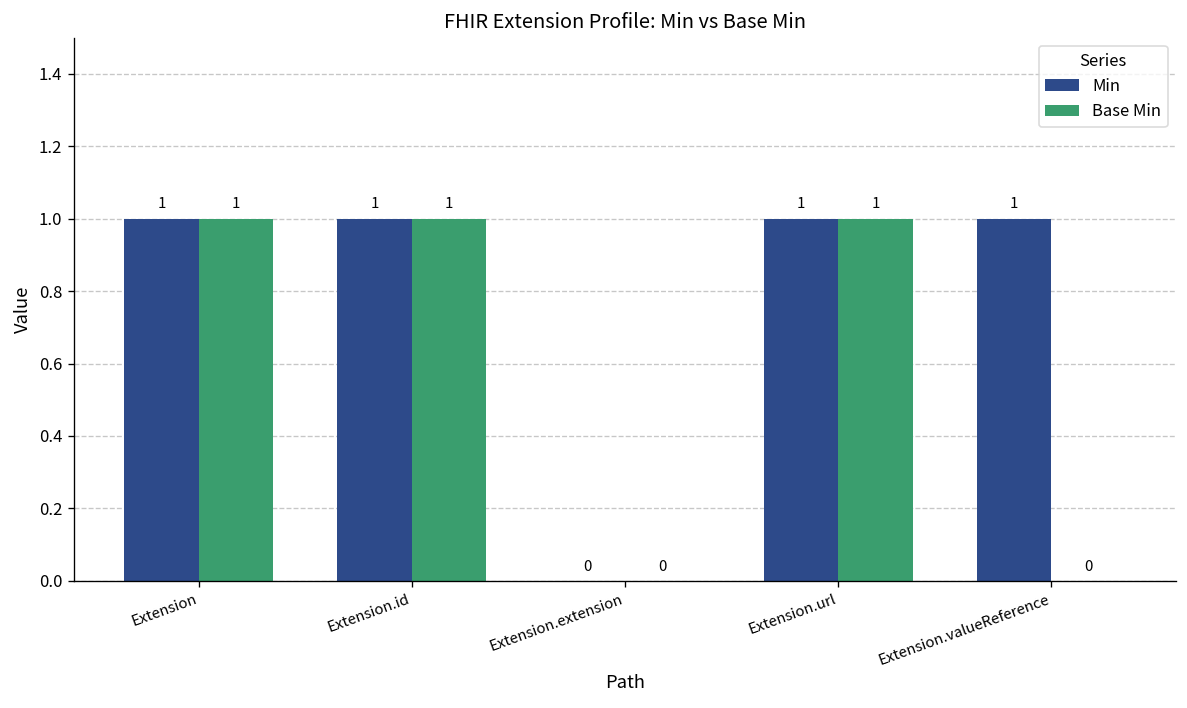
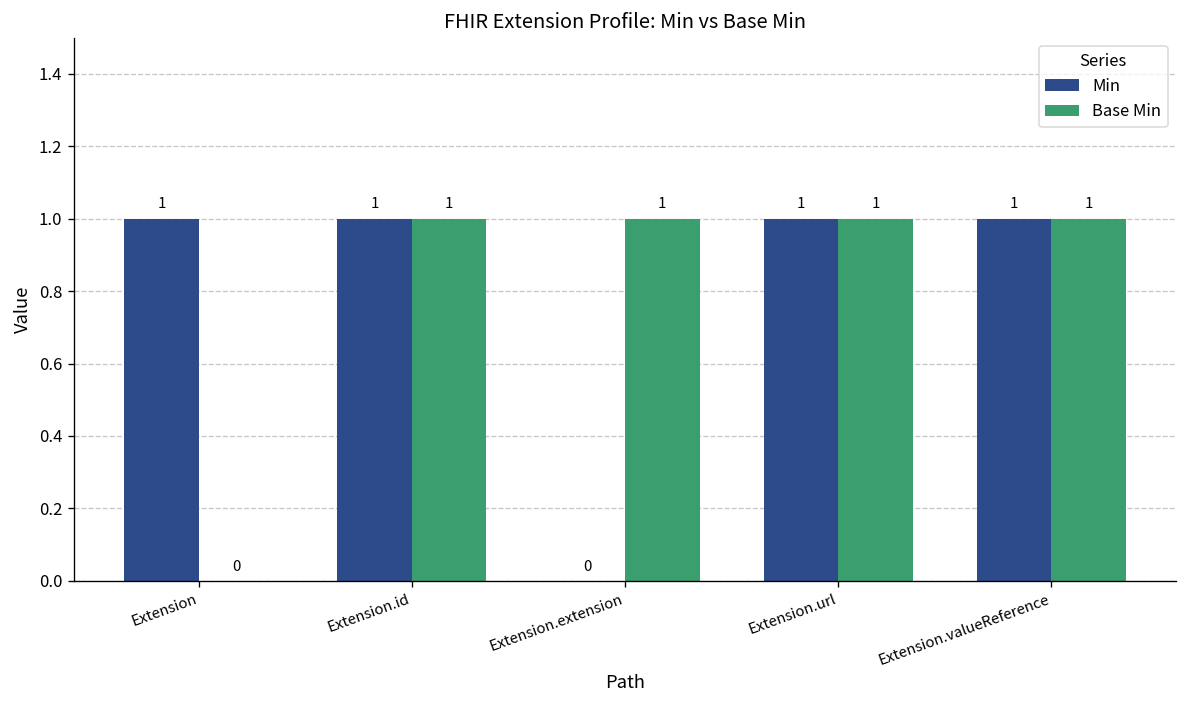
Base Min, Extension: 1 -> 0
Base Min, Extension.extension: 0 -> 1
Base Min, Extension.valueReference: 0 -> 1
